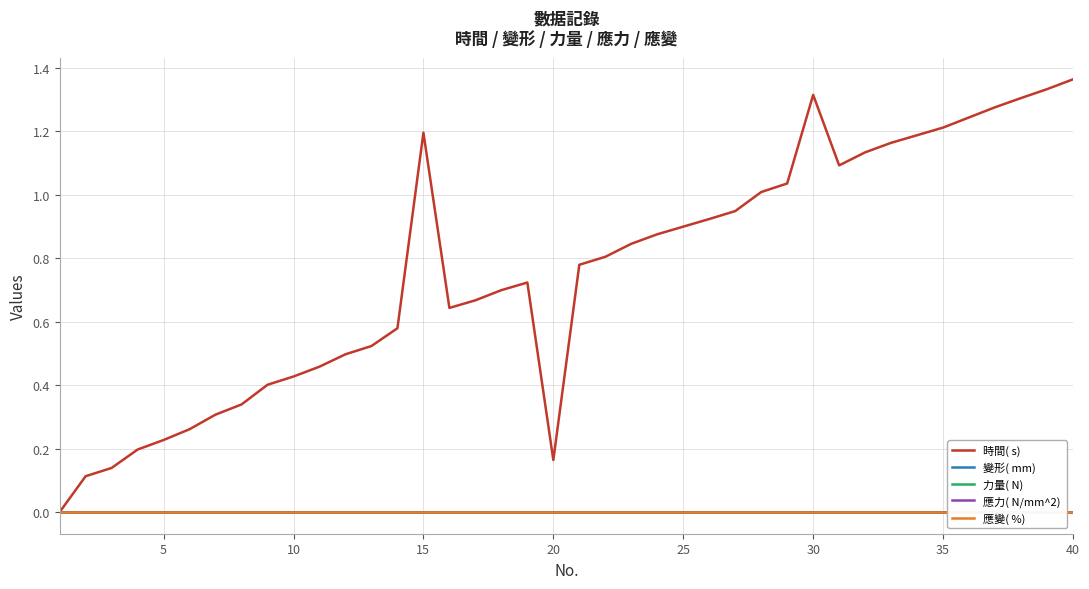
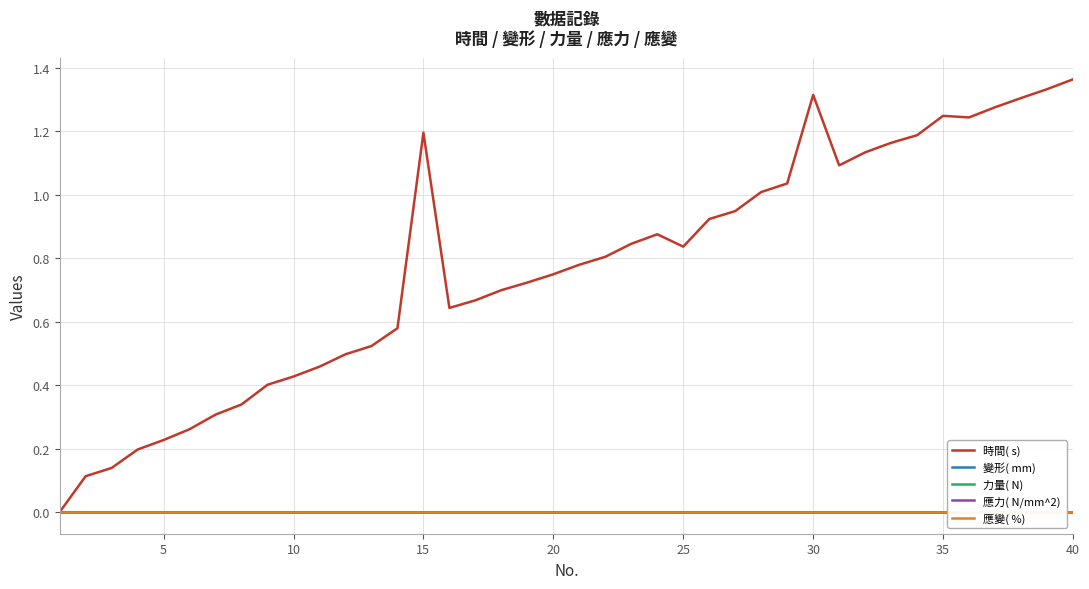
時間( s), 20: 0.16 -> 0.75
時間( s), 25: 0.90 -> 0.84
時間( s), 35: 1.21 -> 1.25
